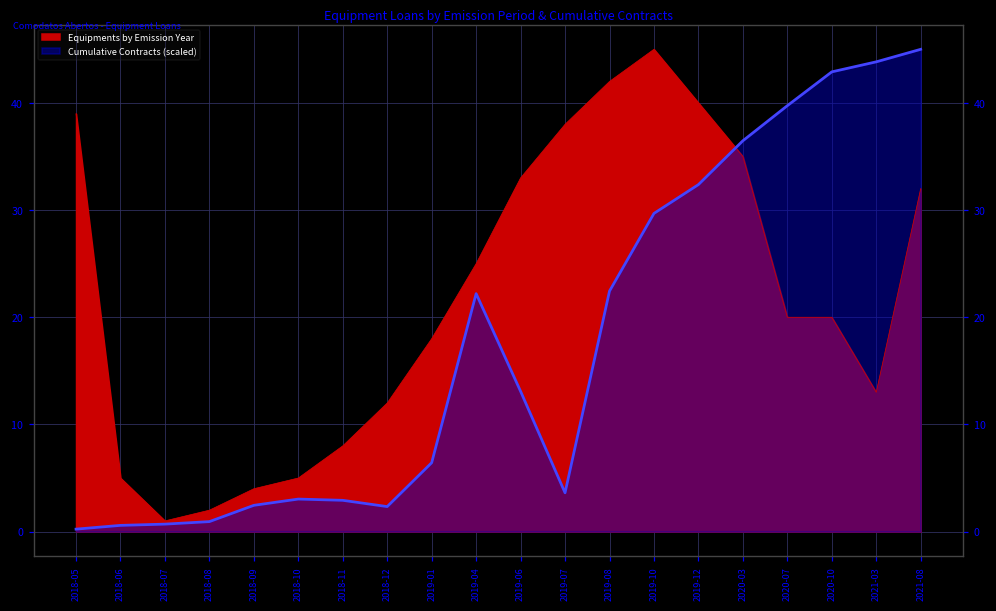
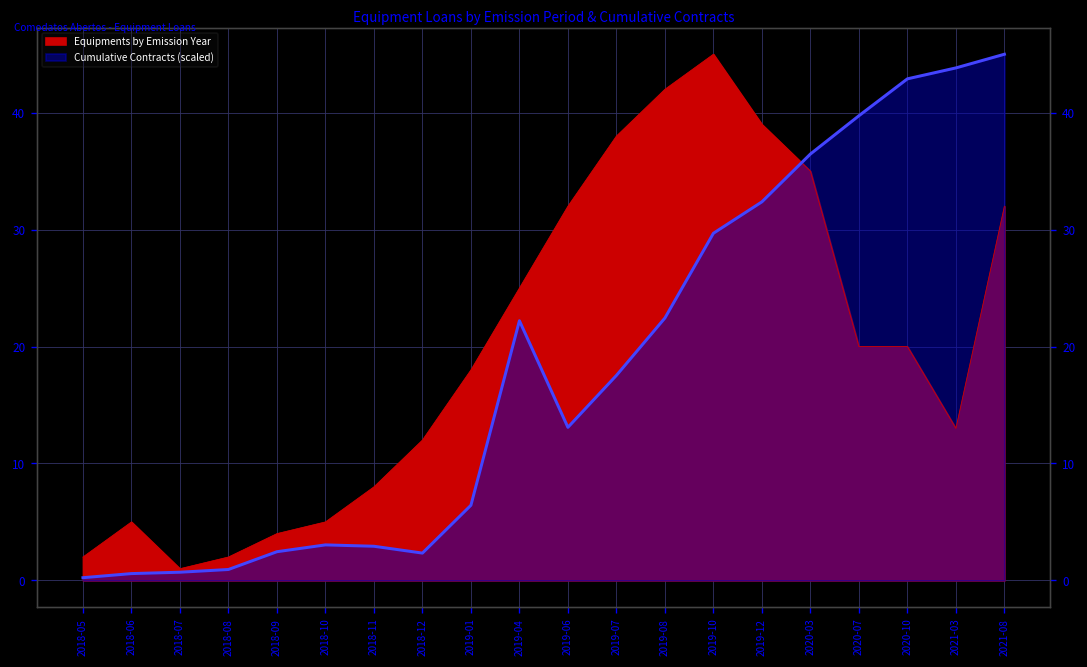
Equipments by Emission Year, 2018-05: 39 -> 2
Equipments by Emission Year, 2019-06: 33 -> 32
Cumulative Contracts (scaled), 2019-07: 4 -> 18
Equipments by Emission Year, 2019-12: 40 -> 39
